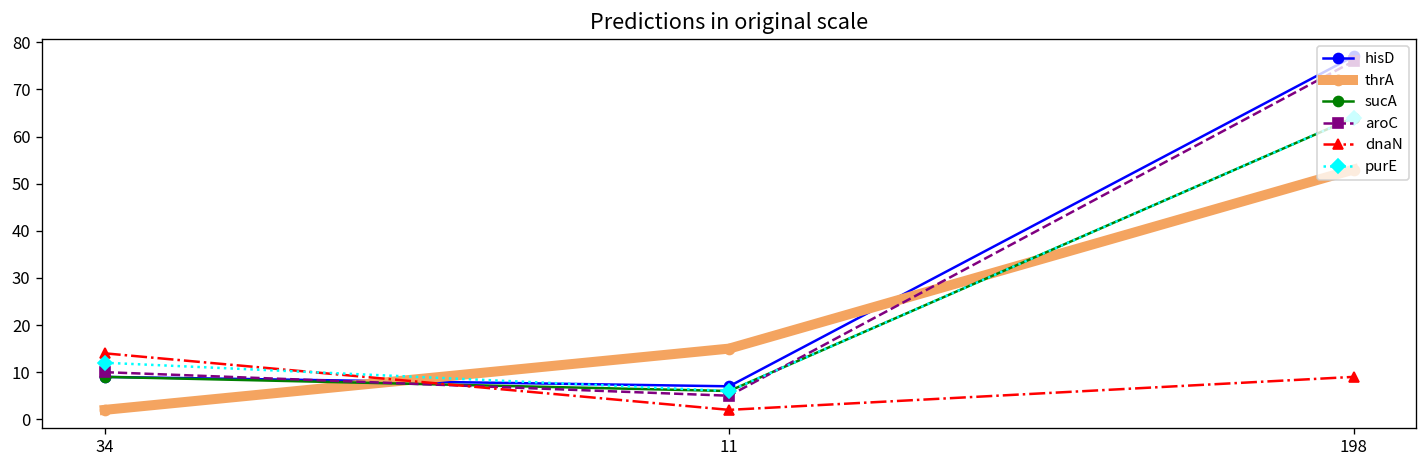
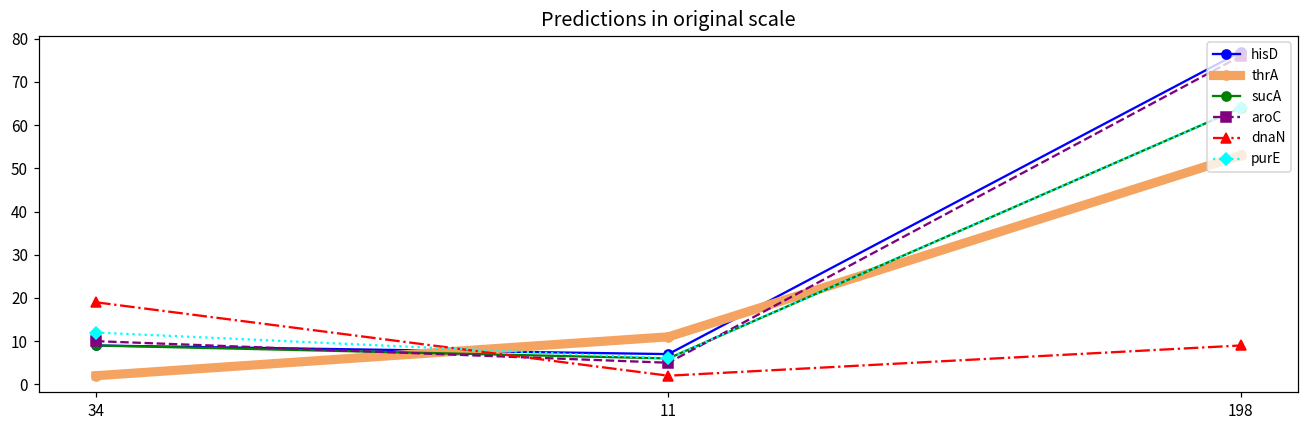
dnaN, 34: 14 -> 19
thrA, 11: 15 -> 11
